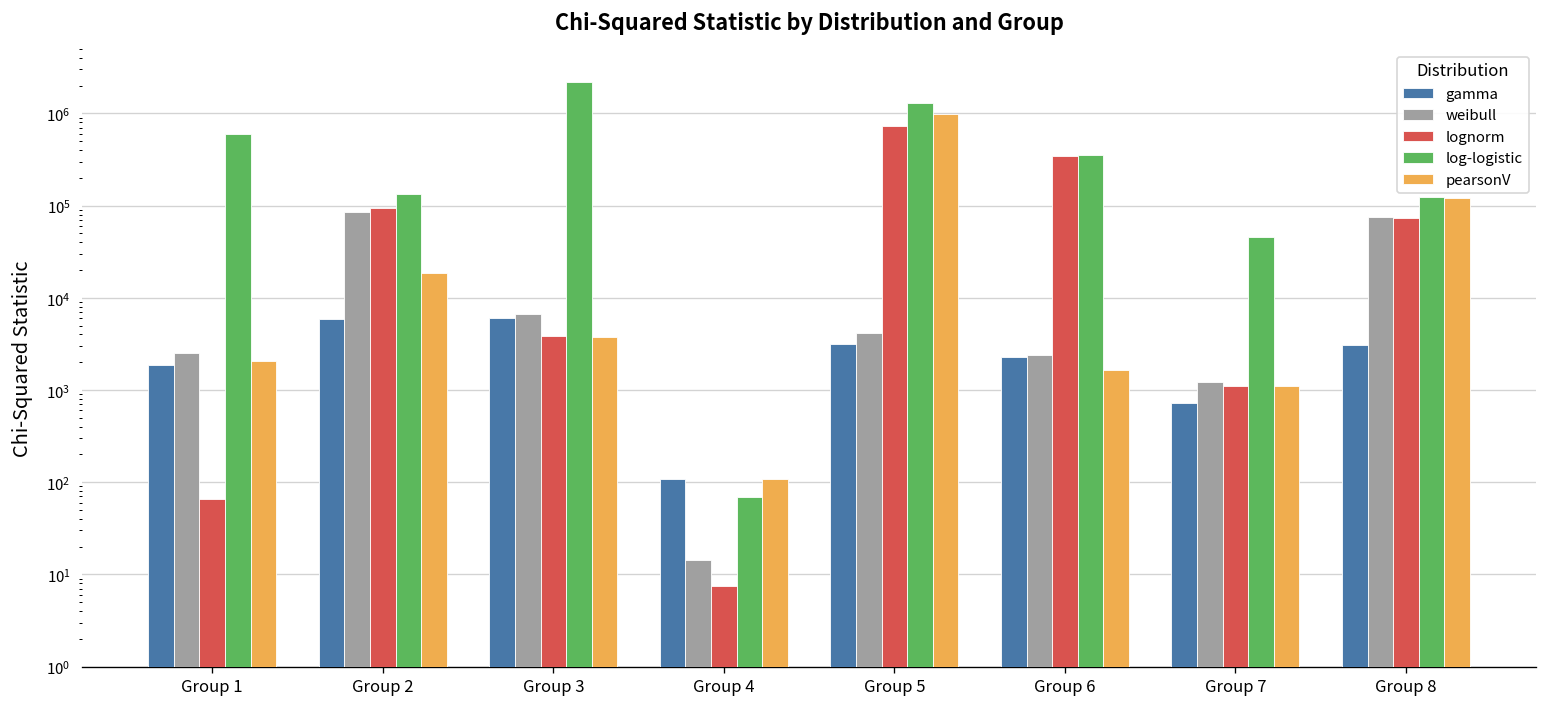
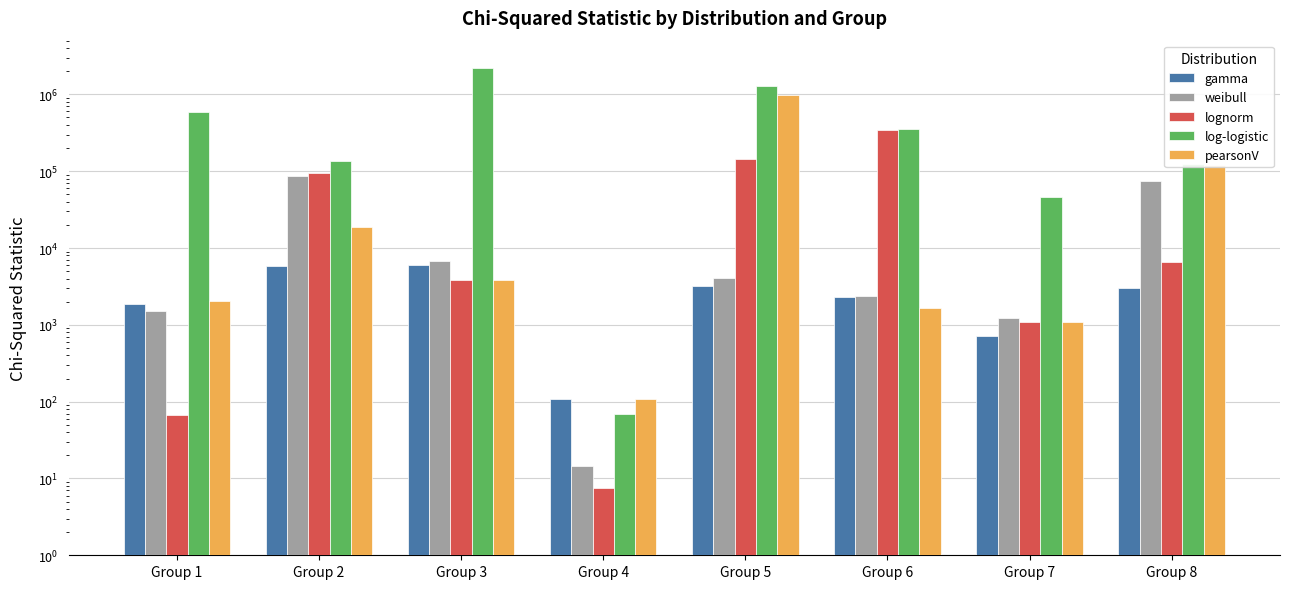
weibull, Group 1: 2500 -> 1500
lognorm, Group 5: 700000 -> 140000
lognorm, Group 8: 70000 -> 7000
